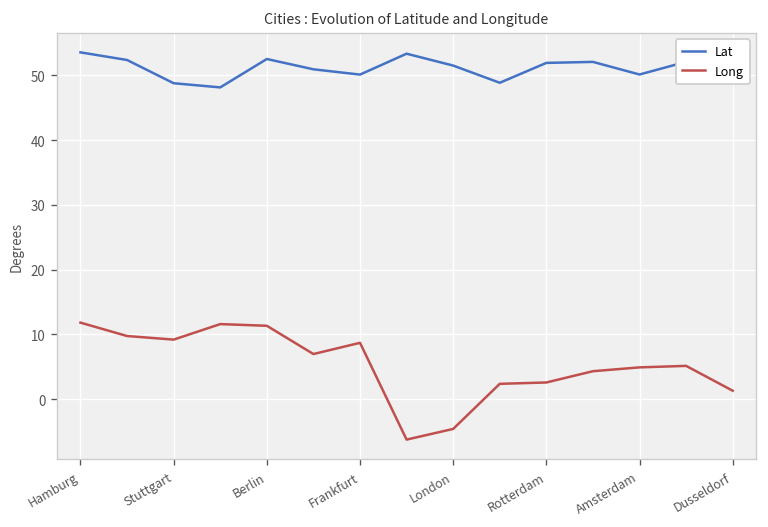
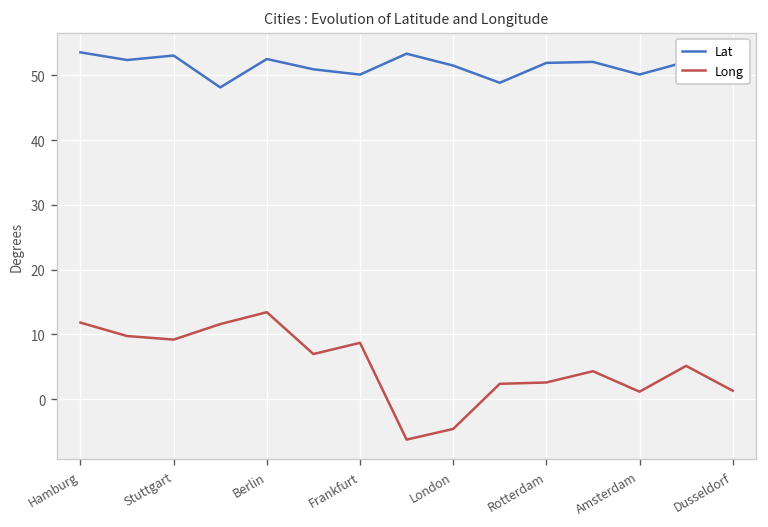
Lat, Stuttgart: 49 -> 53
Long, Berlin: 11 -> 13
Long, Amsterdam: 5 -> 1
